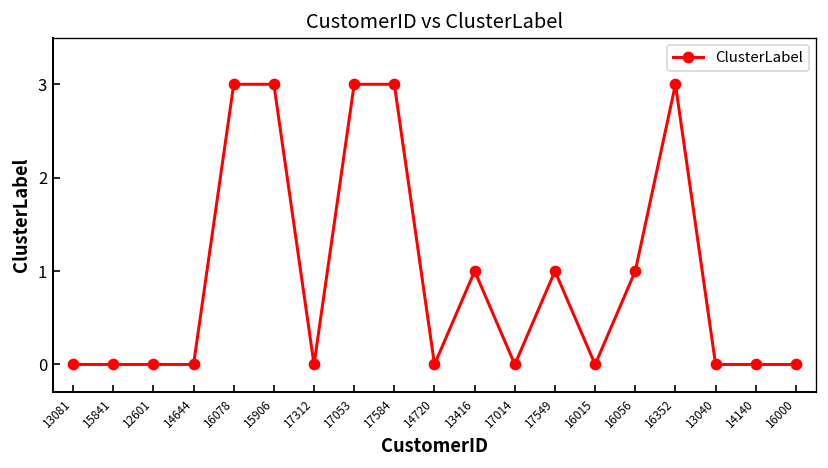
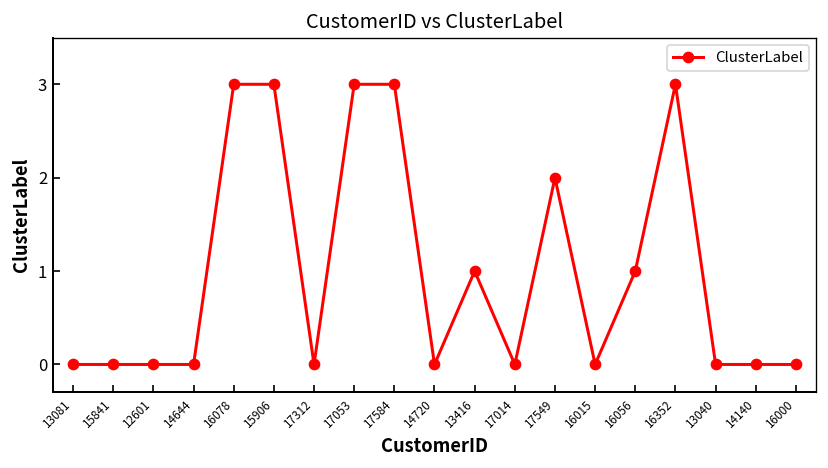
17549: 1 -> 2
